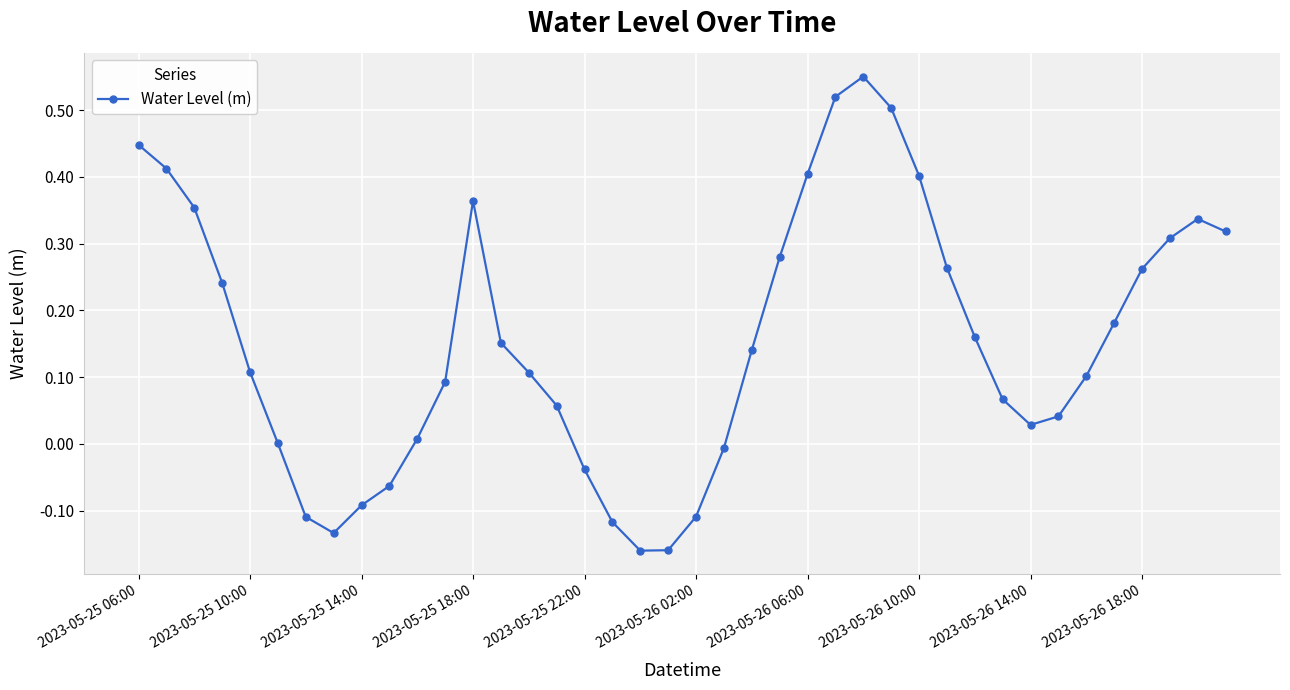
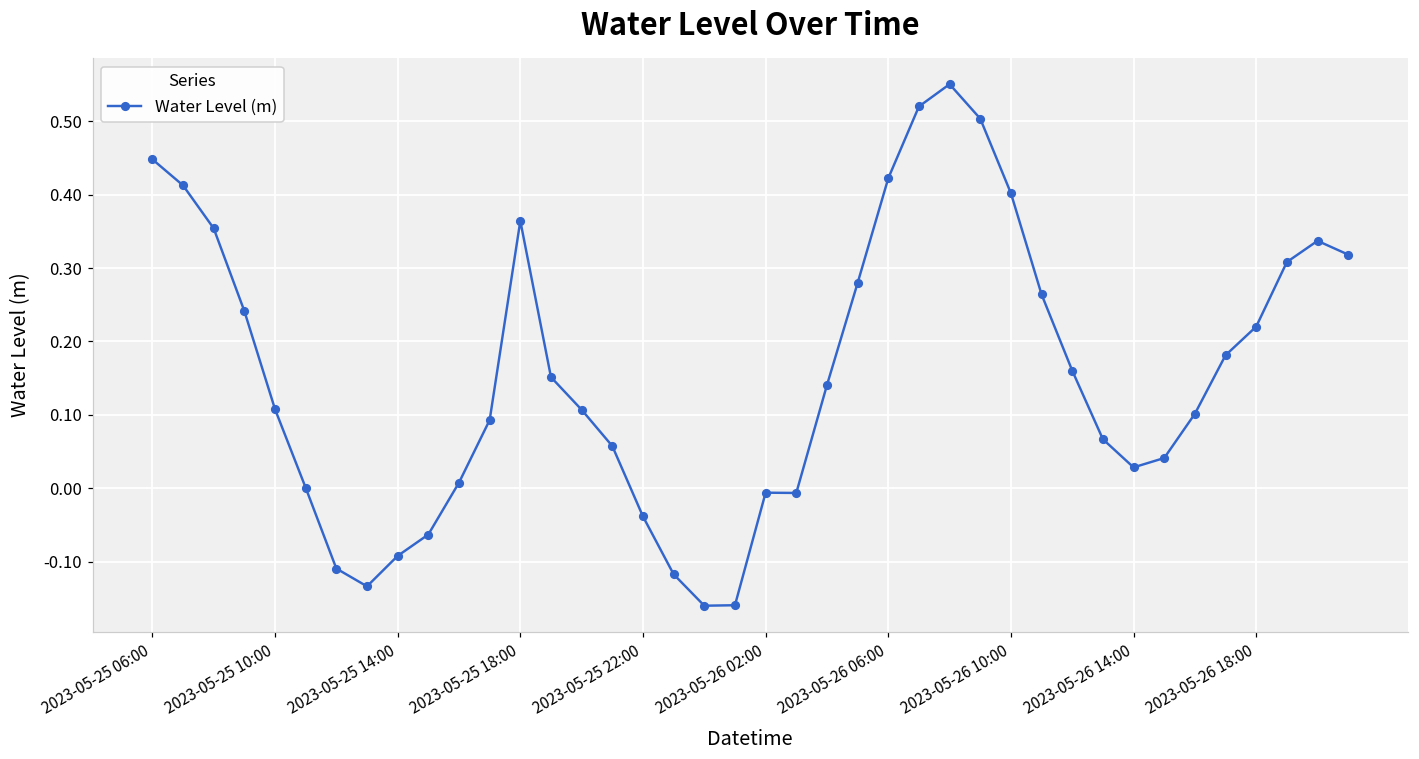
2023-05-26 02:00: -0.11 -> -0.01
2023-05-26 06:00: 0.40 -> 0.42
2023-05-26 18:00: 0.26 -> 0.22
